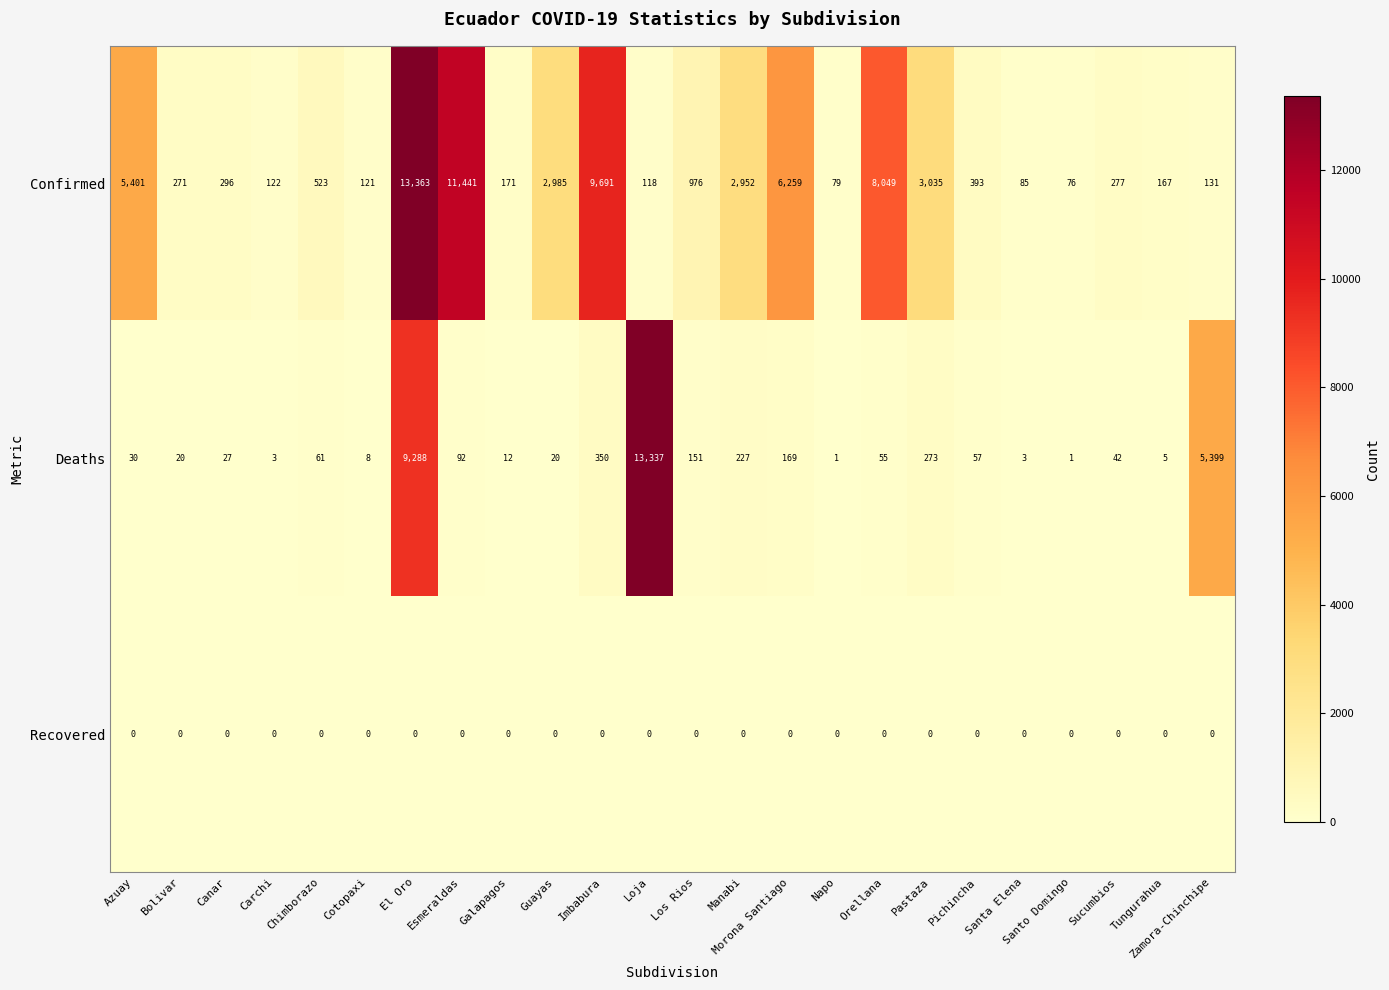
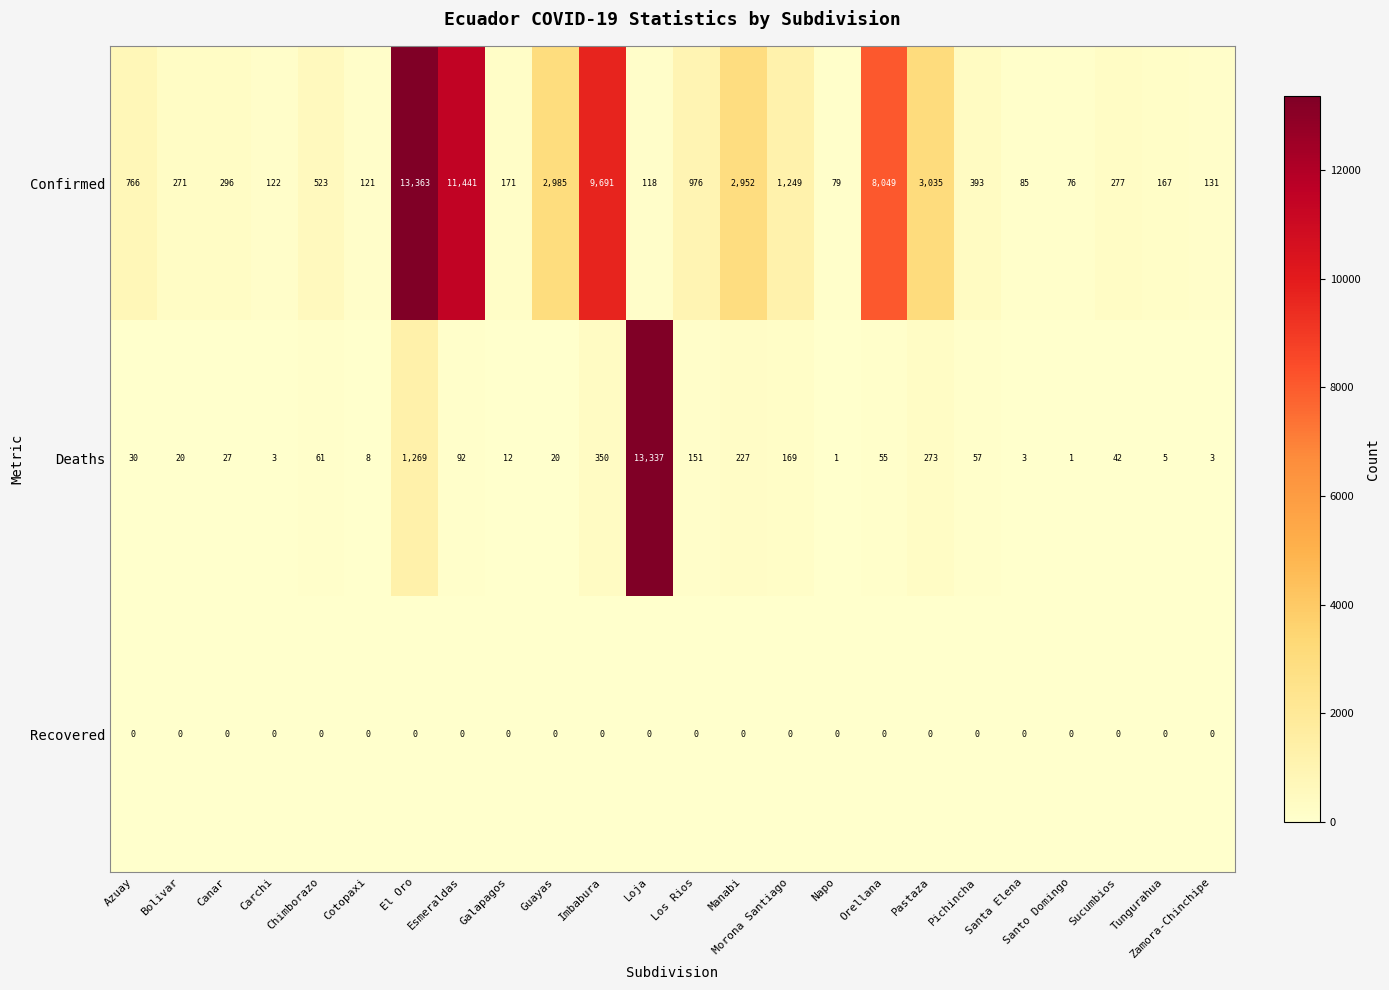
Confirmed, Azuay: 5,401 -> 766
Confirmed, Morona Santiago: 6,259 -> 1,249
Deaths, El Oro: 9,288 -> 1,269
Deaths, Zamora-Chinchipe: 5,399 -> 3
